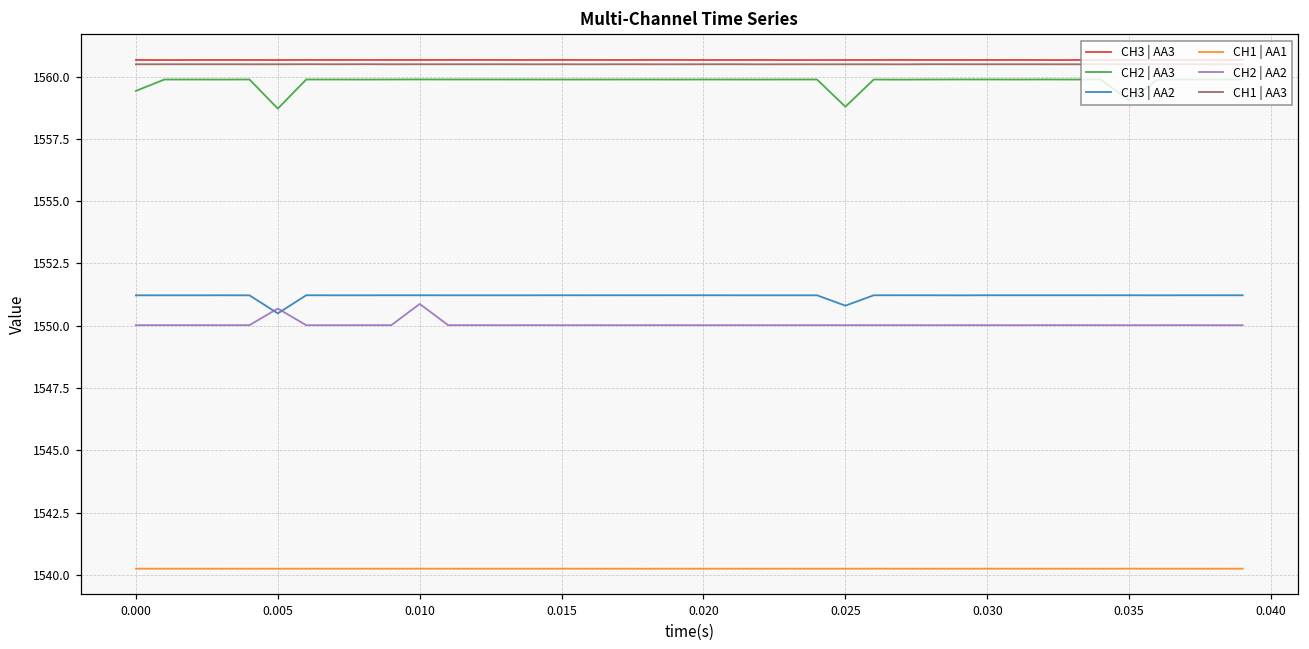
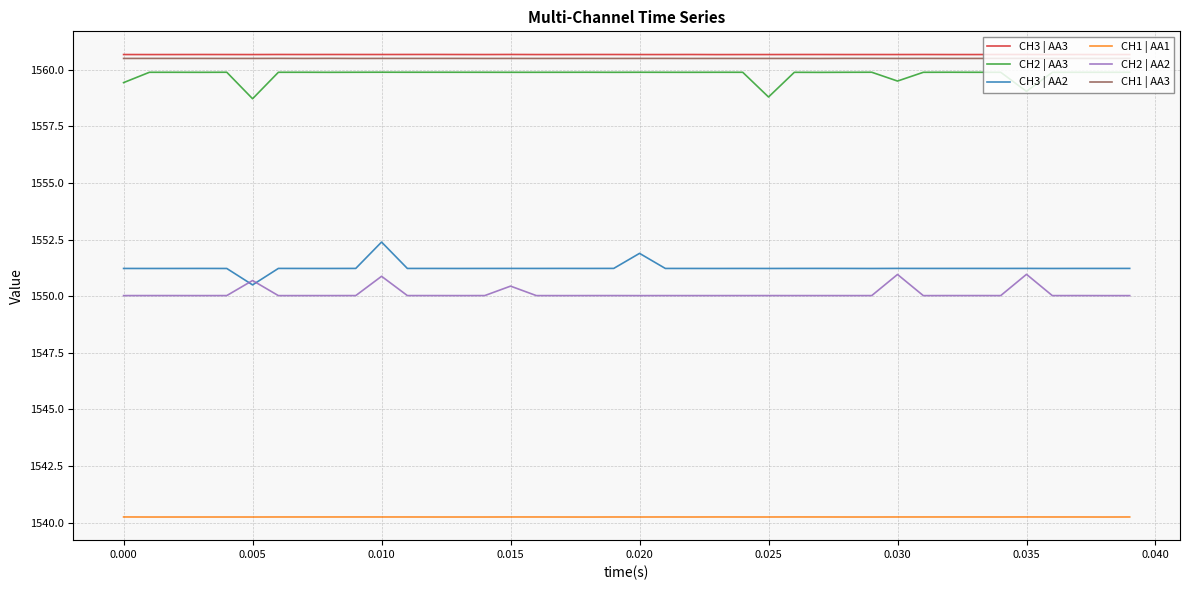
CH3 | AA2, 0.010: 1551.2 -> 1552.4
CH2 | AA2, 0.015: 1550.0 -> 1550.4
CH3 | AA2, 0.020: 1551.2 -> 1551.9
CH3 | AA2, 0.025: 1550.8 -> 1551.2
CH2 | AA3, 0.030: 1559.9 -> 1559.5
CH2 | AA2, 0.030: 1550.0 -> 1551.0
CH2 | AA2, 0.035: 1550.0 -> 1551.0
